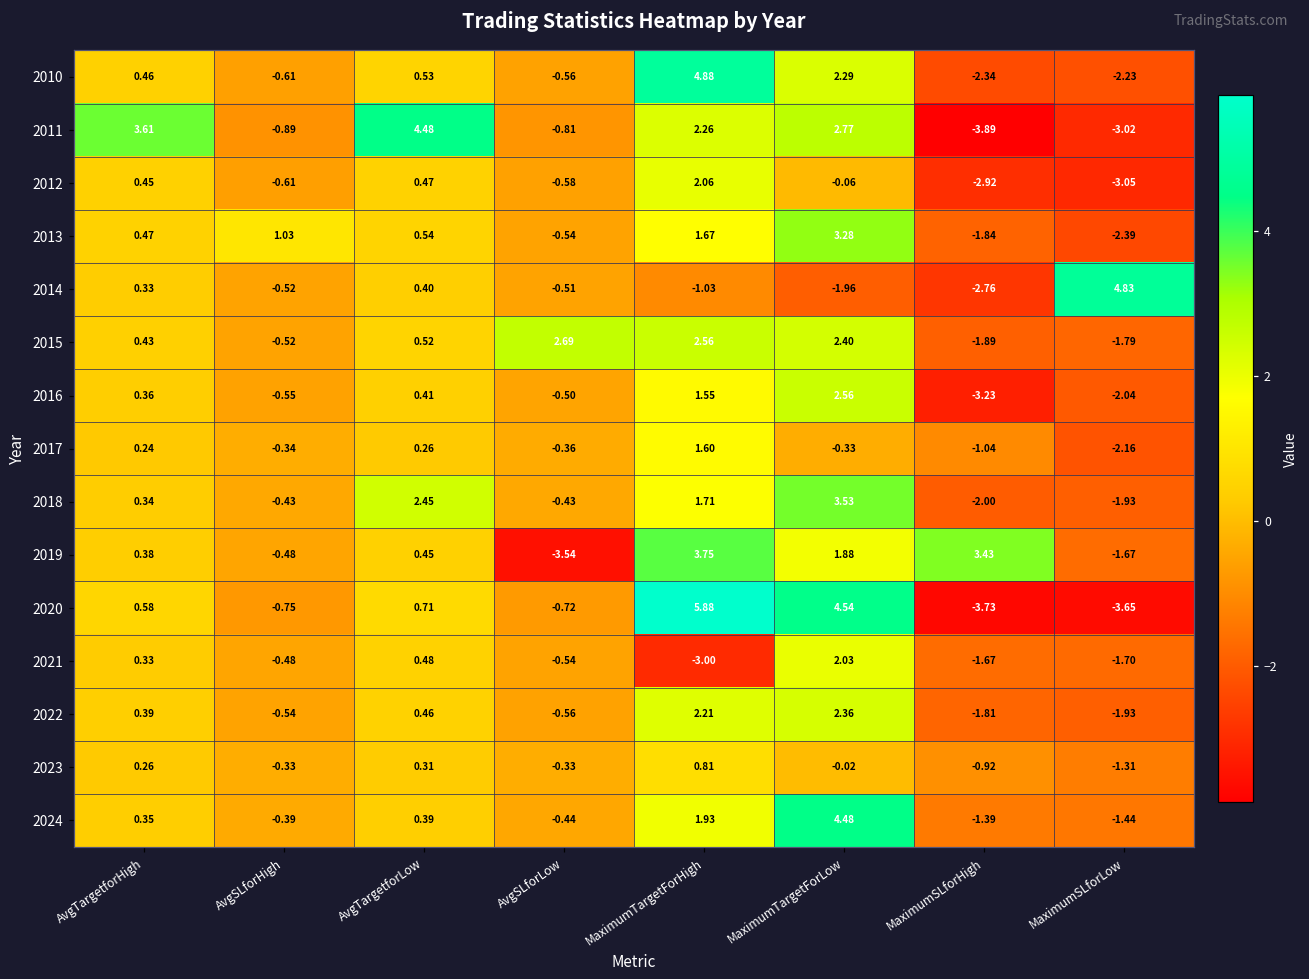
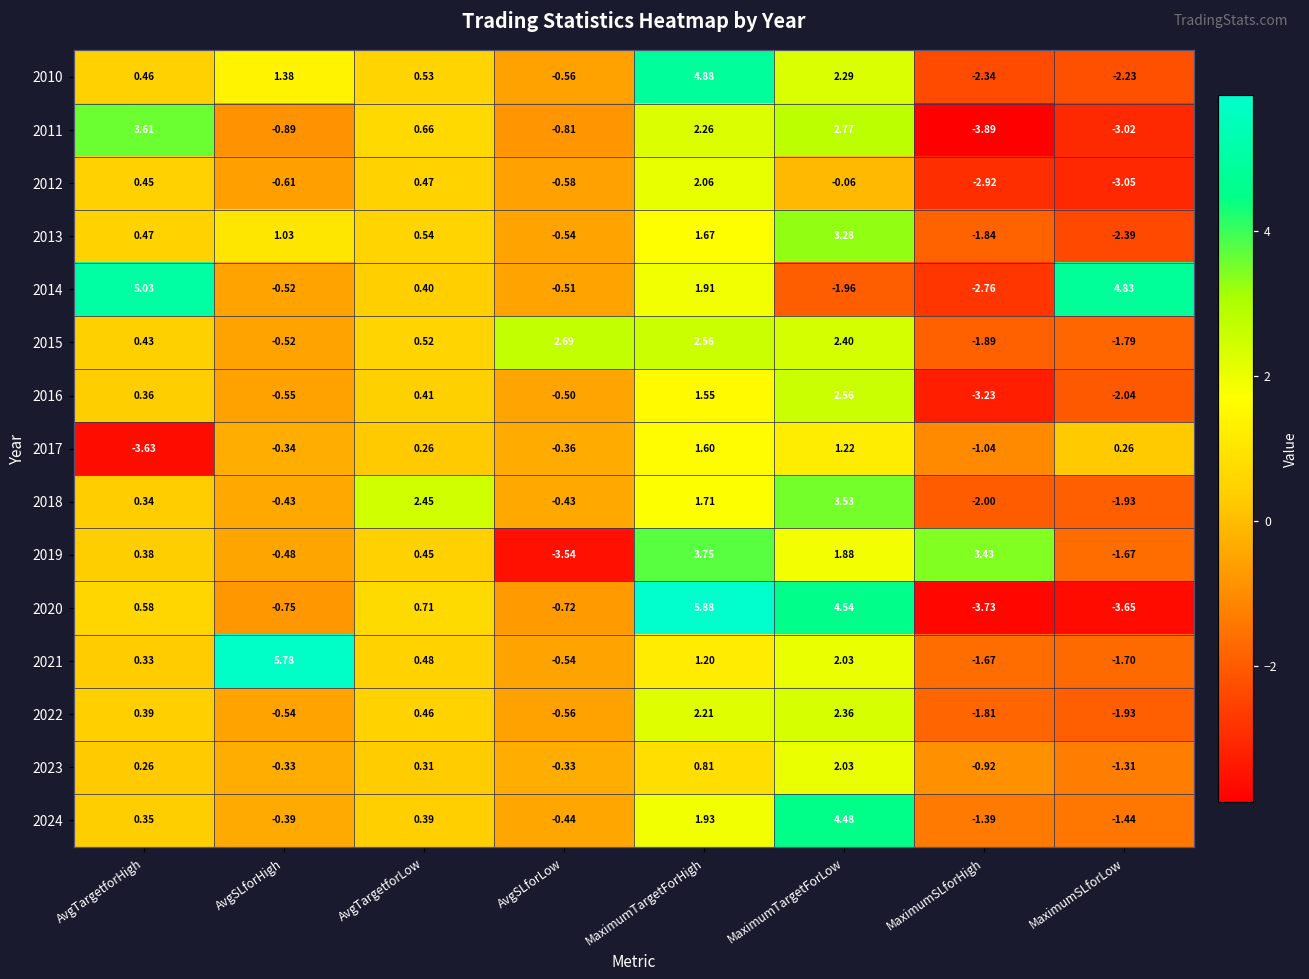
2010, AvgSLforHigh: -0.61 -> 1.38
2011, AvgTargetforLow: 4.48 -> 0.66
2014, AvgTargetforHigh: 0.33 -> 5.03
2014, MaximumTargetForHigh: -1.03 -> 1.91
2017, AvgTargetforHigh: 0.24 -> -3.63
2017, MaximumTargetForLow: -0.33 -> 1.22
2017, MaximumSLforLow: -2.16 -> 0.26
2021, AvgSLforHigh: -0.48 -> 5.78
2021, MaximumTargetForHigh: -3.00 -> 1.20
2023, MaximumTargetForLow: -0.02 -> 2.03
